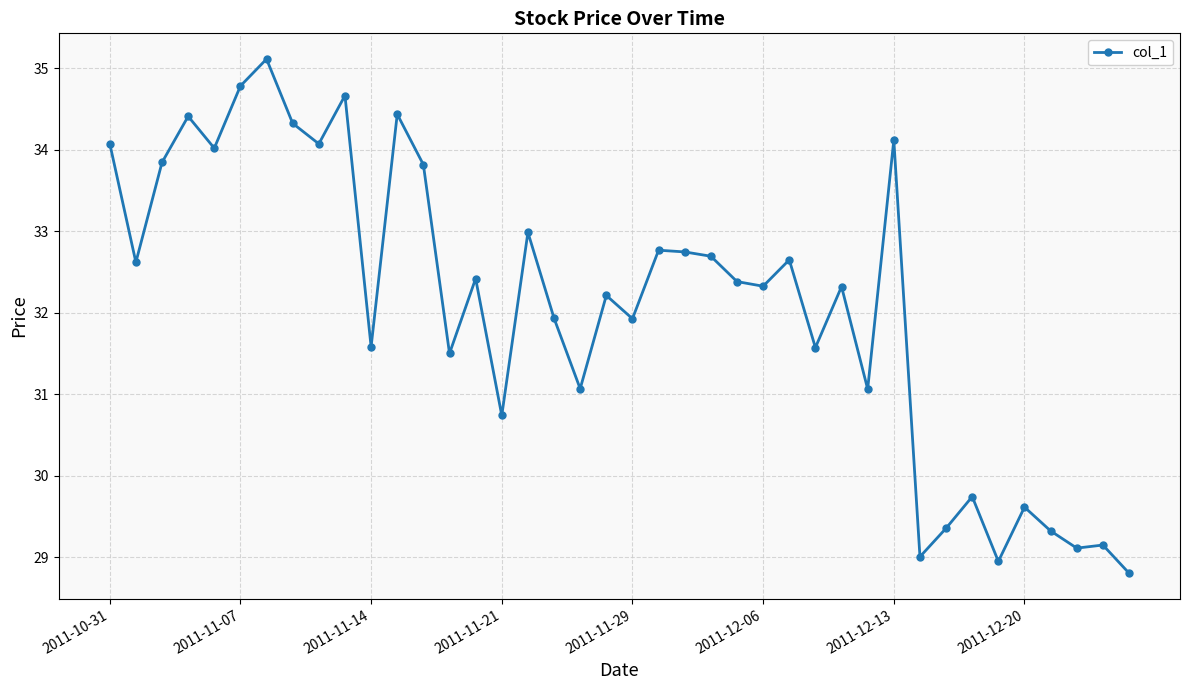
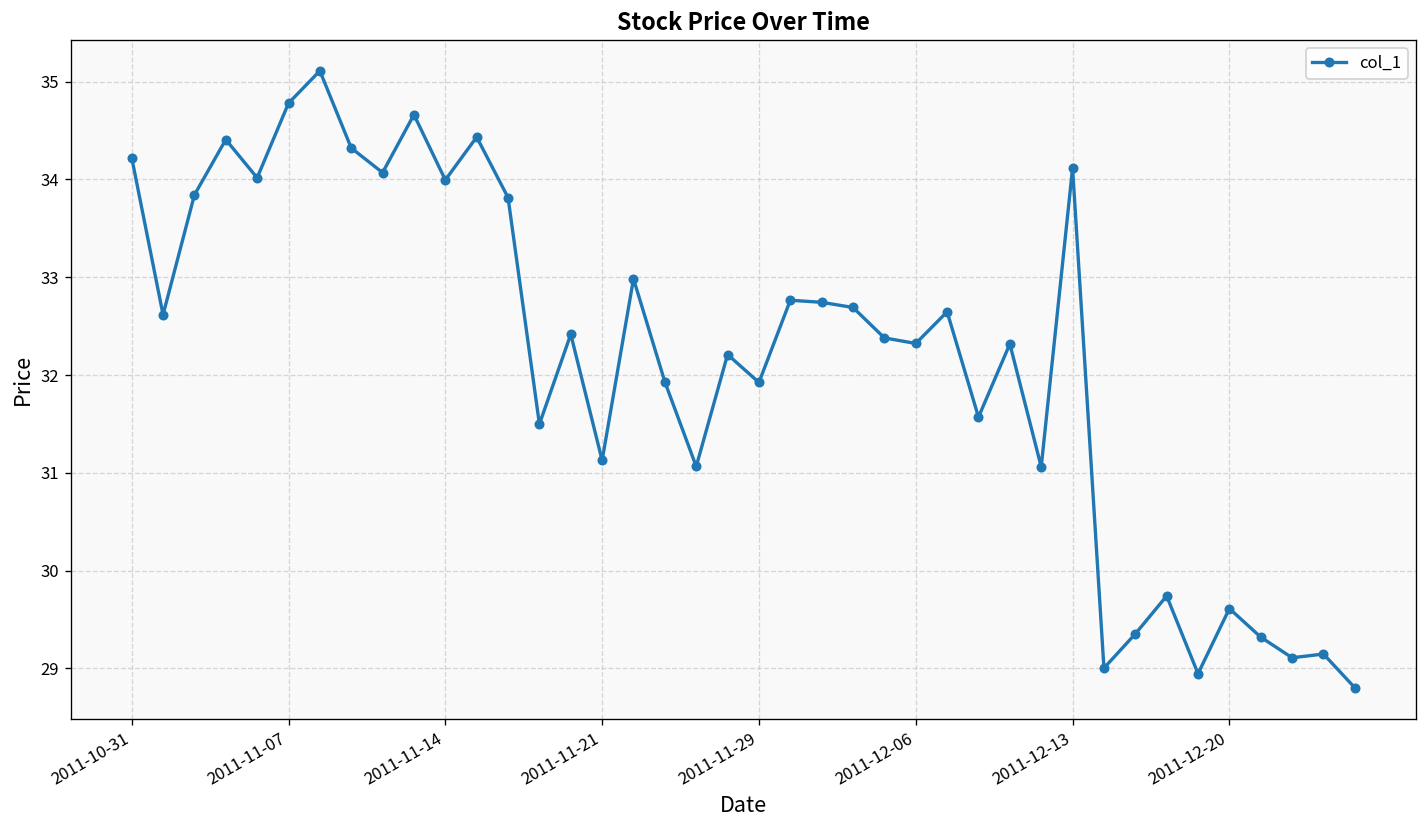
2011-10-31: 34.1 -> 34.2
2011-11-14: 31.6 -> 34.0
2011-11-21: 30.7 -> 31.1
